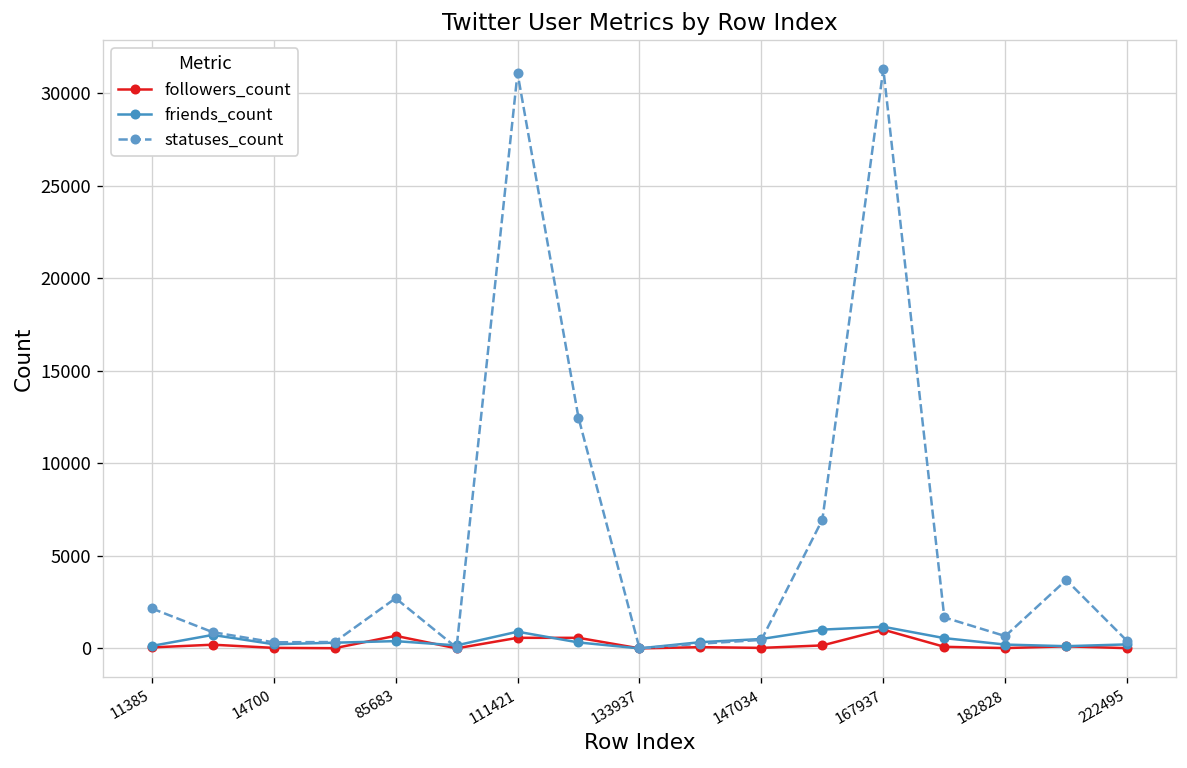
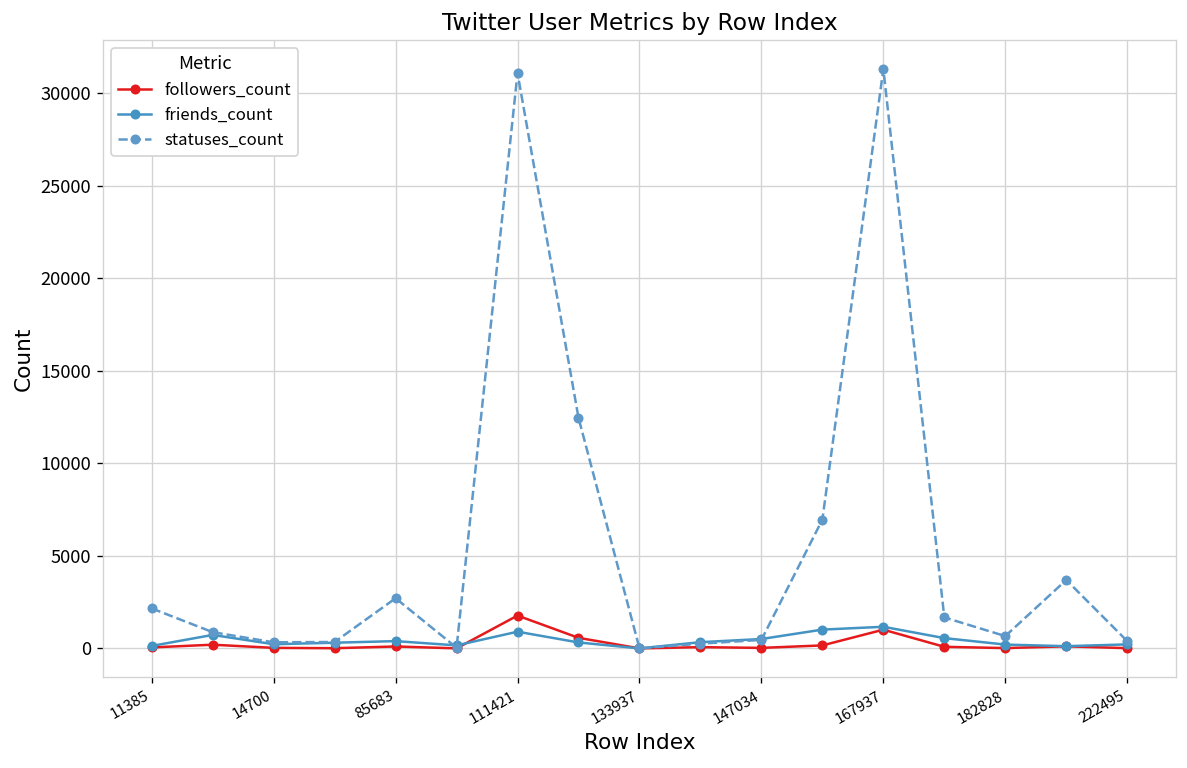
followers_count, 85683: 700 -> 100
followers_count, 111421: 600 -> 1800
